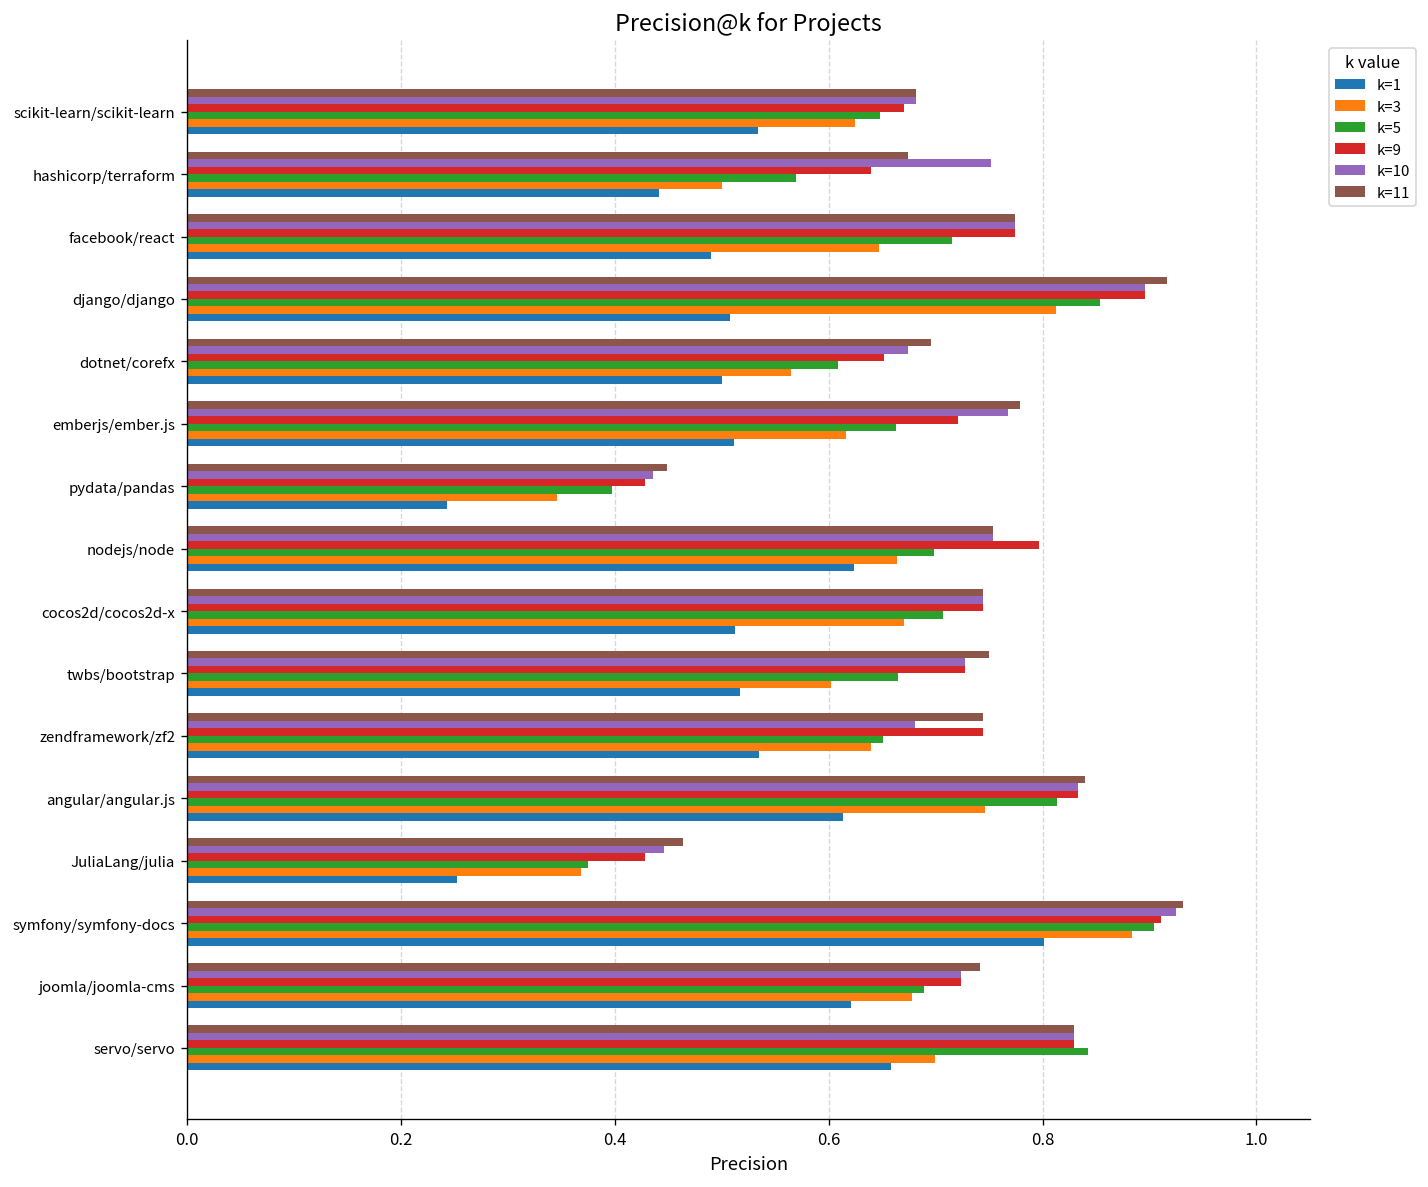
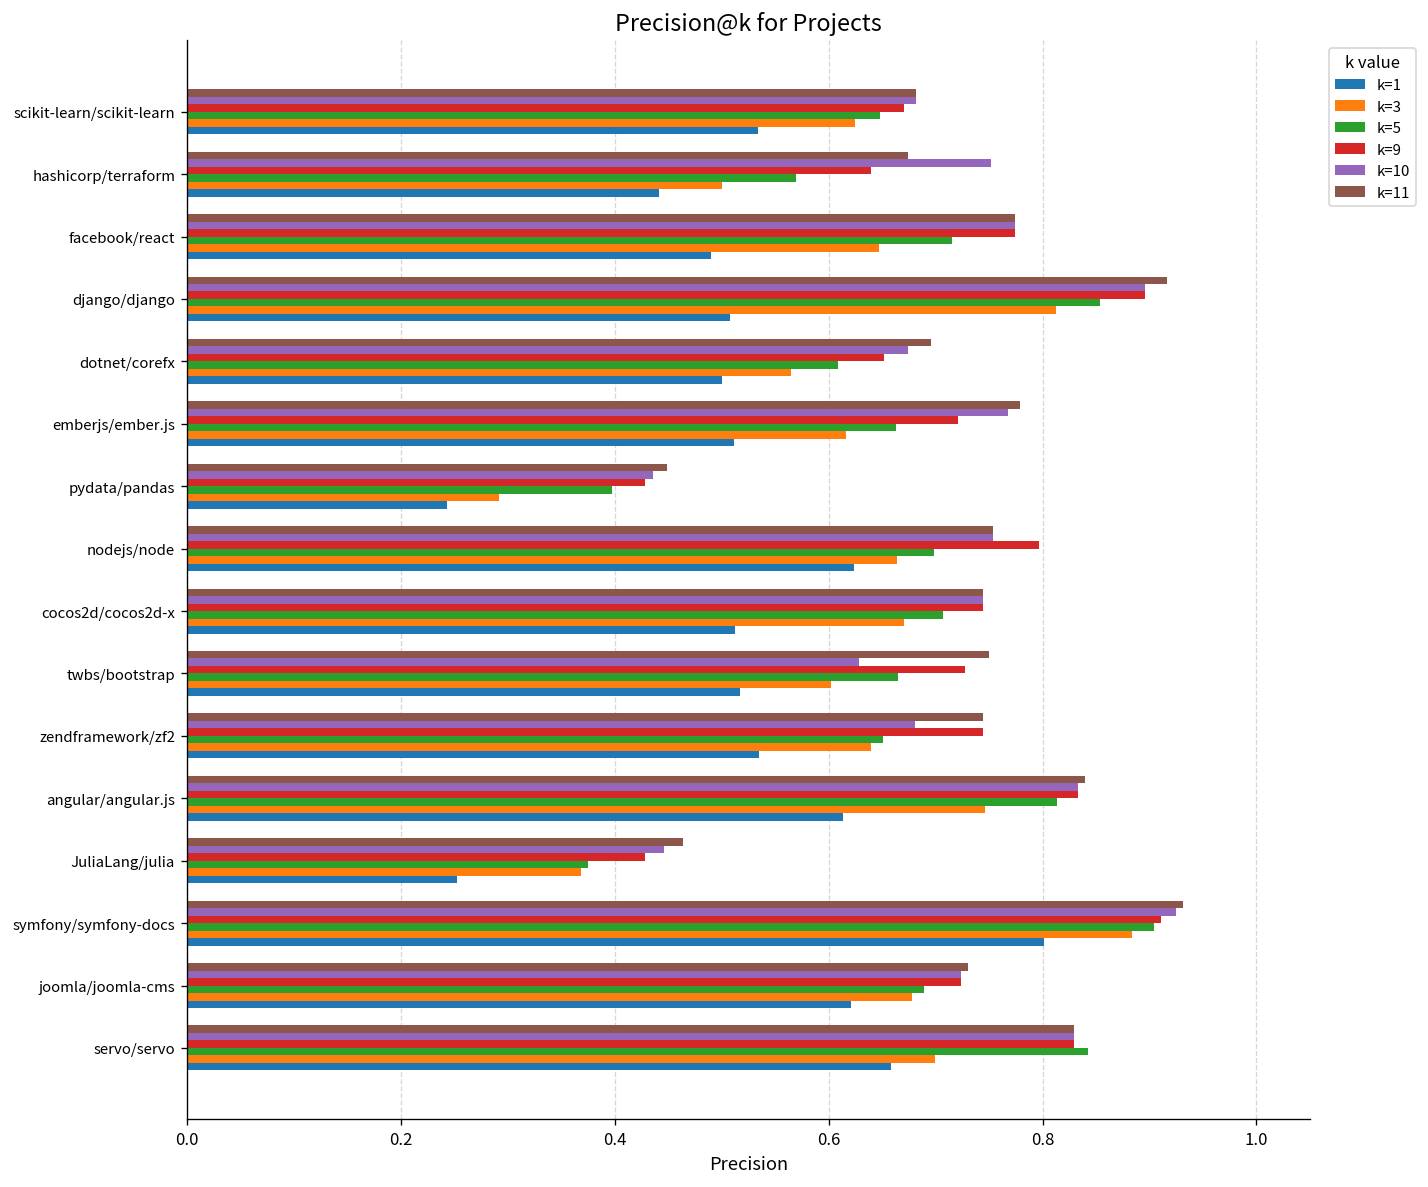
k=3, pydata/pandas: 0.35 -> 0.29
k=10, twbs/bootstrap: 0.73 -> 0.63
k=11, joomla/joomla-cms: 0.74 -> 0.73
